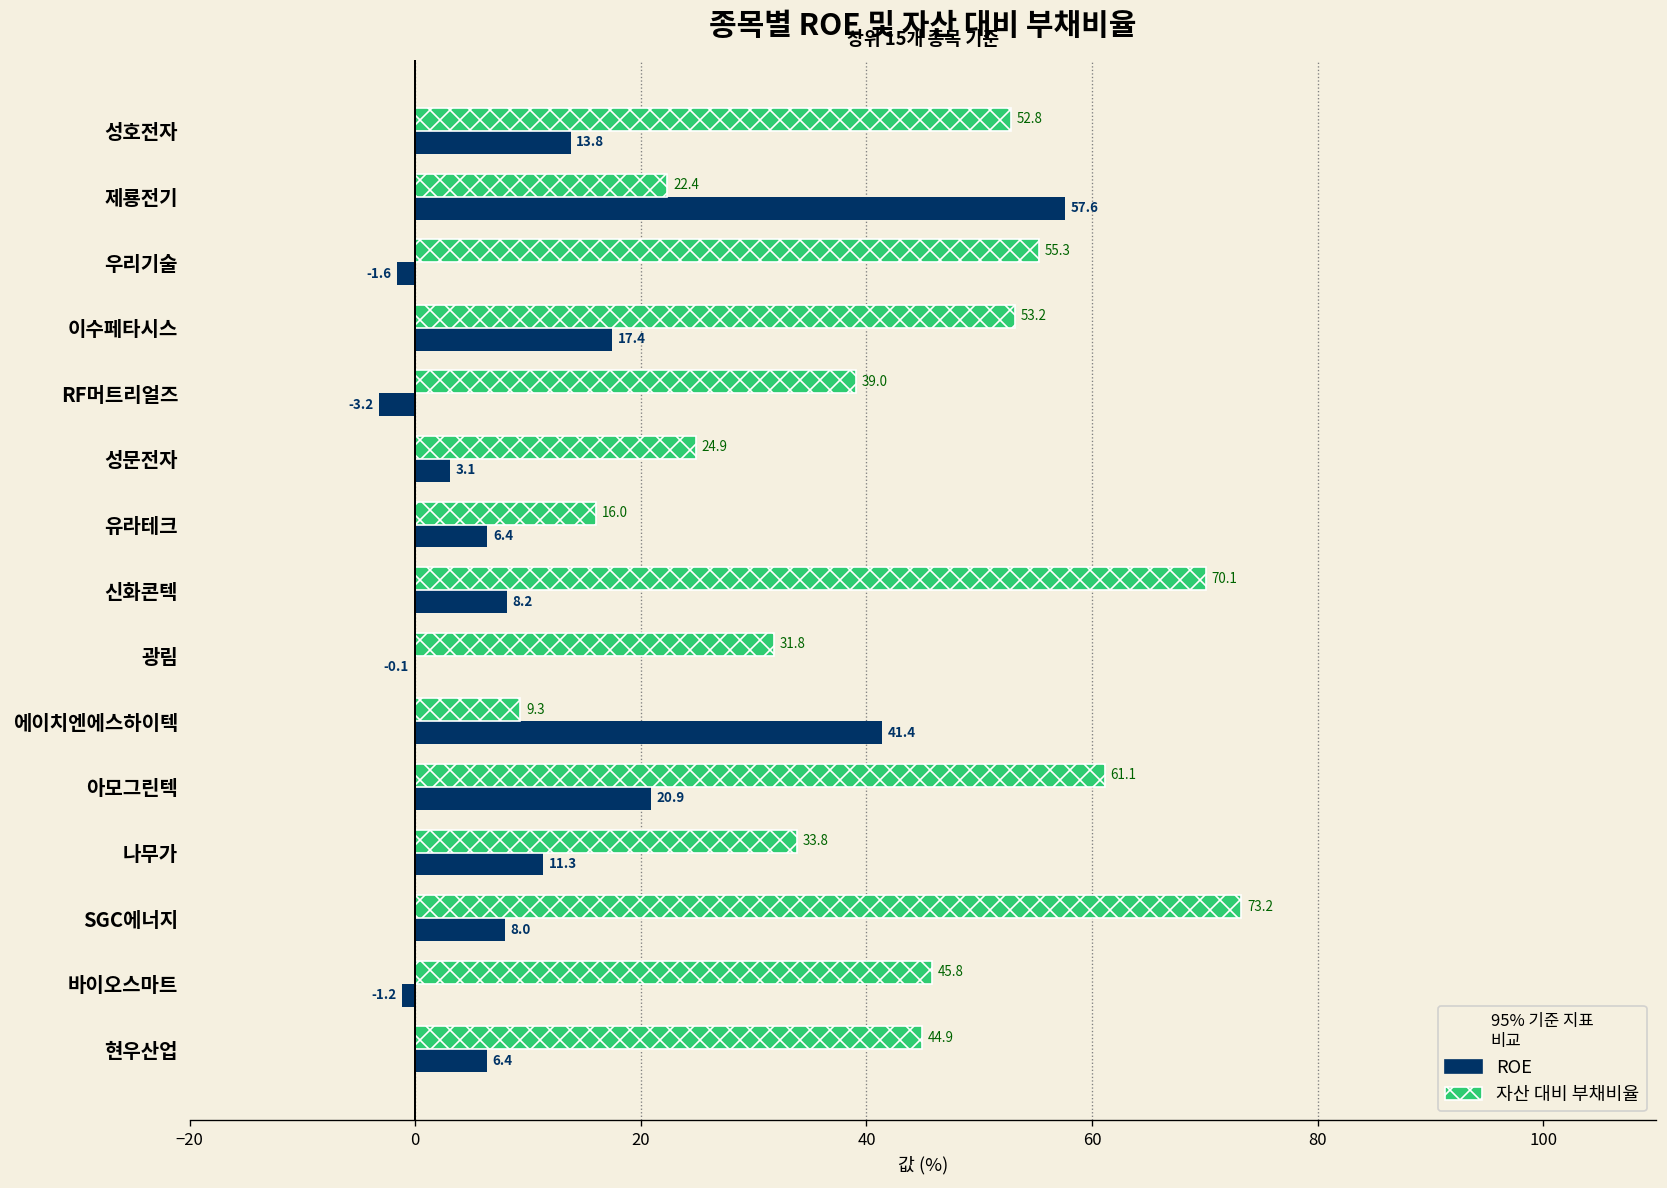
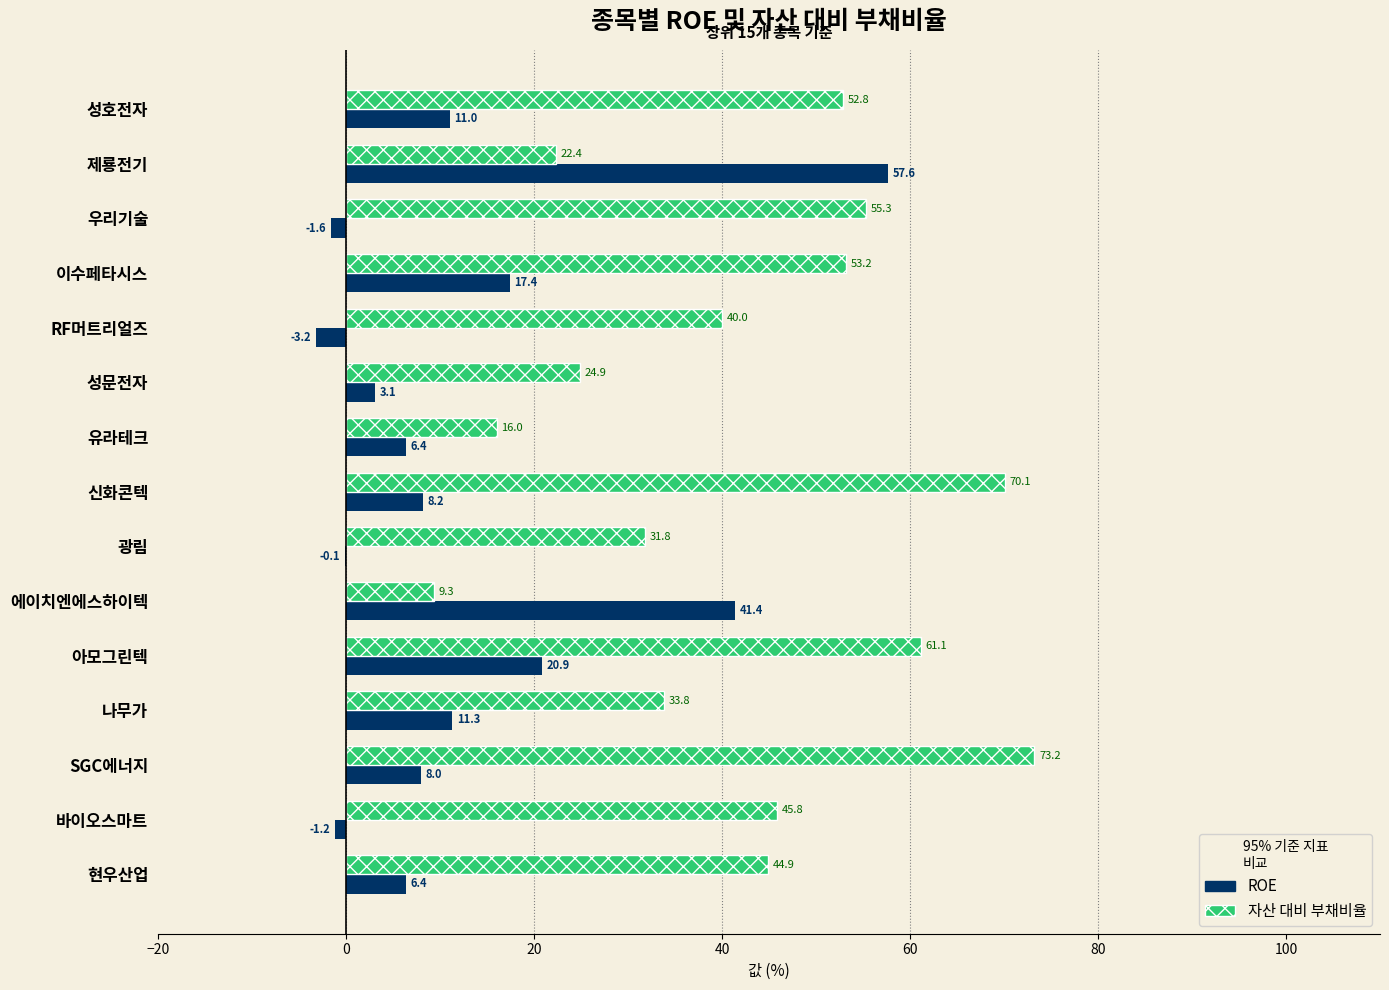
ROE, 성호전자: 13.8 -> 11.0
자산 대비 부채비율, RF머트리얼즈: 39.0 -> 40.0
